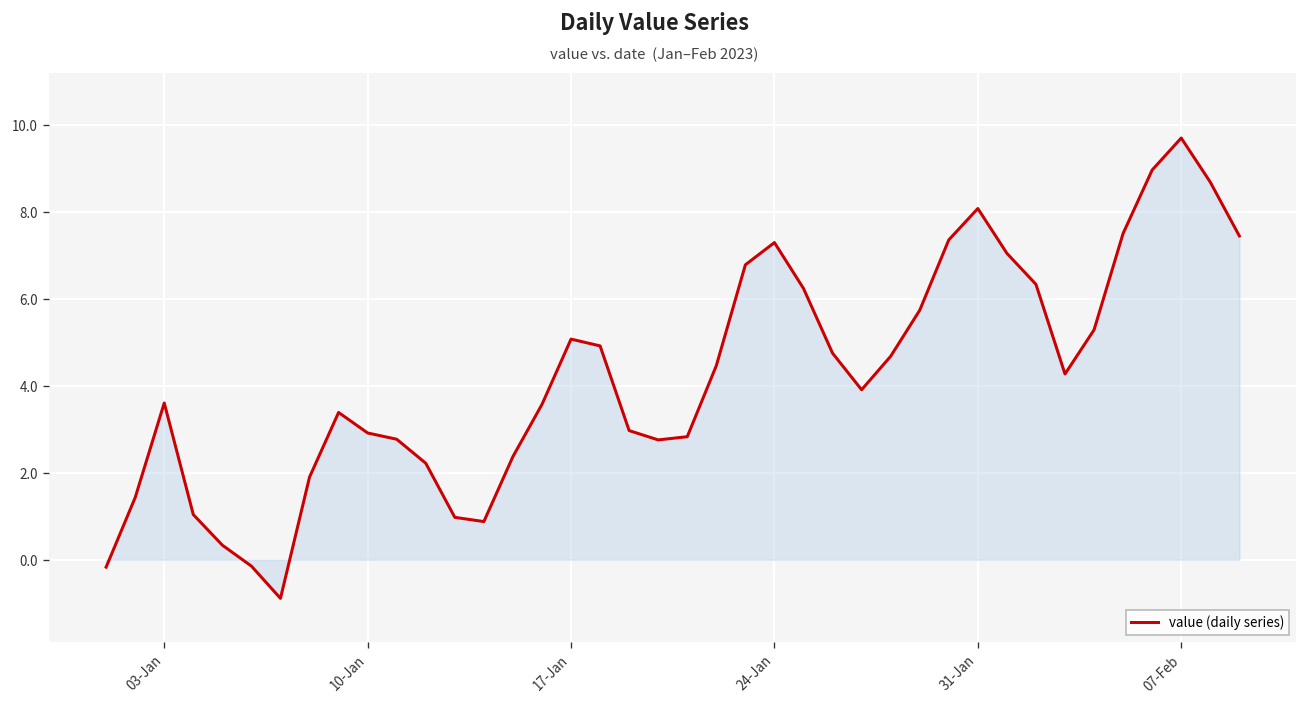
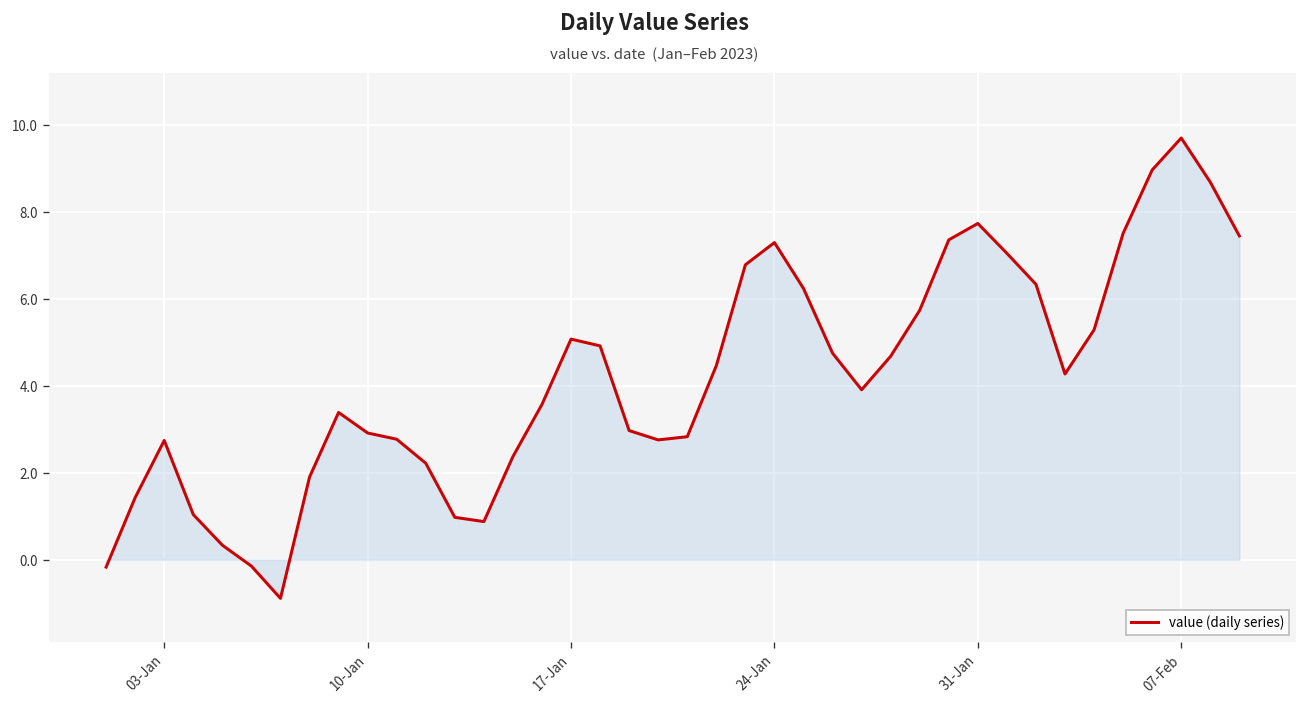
value (daily series), 03-Jan: 3.6 -> 2.7
value (daily series), 31-Jan: 8.1 -> 7.7
